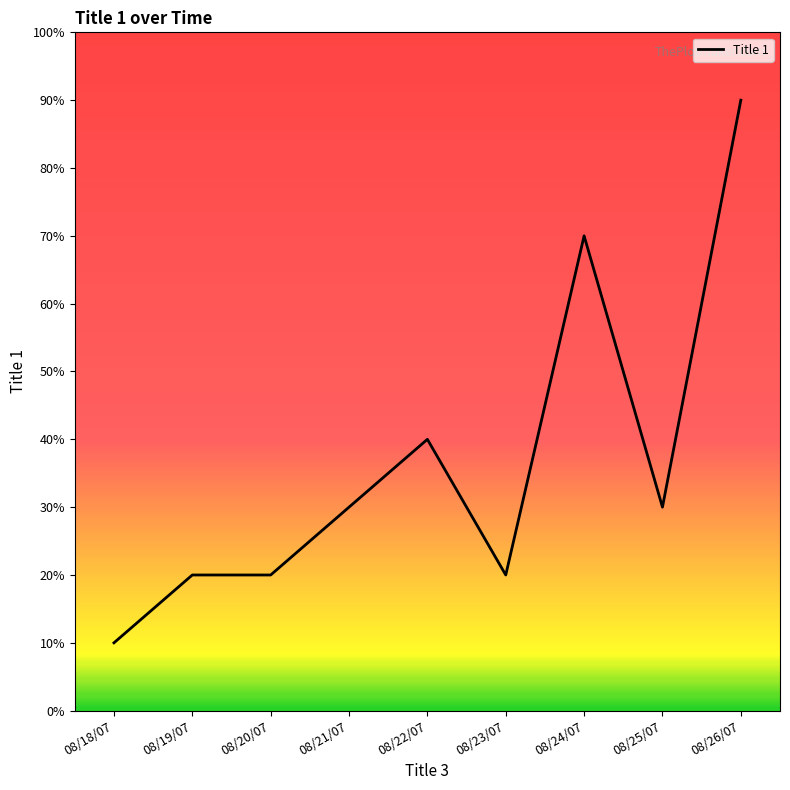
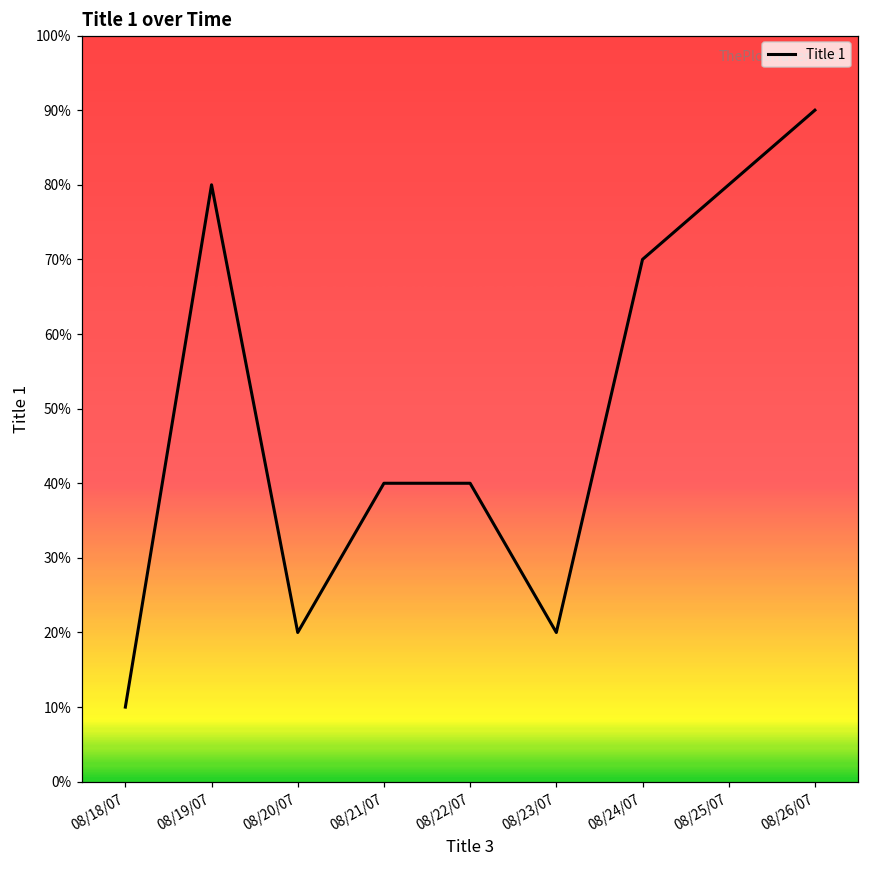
08/19/07: 20% -> 80%
08/21/07: 30% -> 40%
08/25/07: 30% -> 80%
